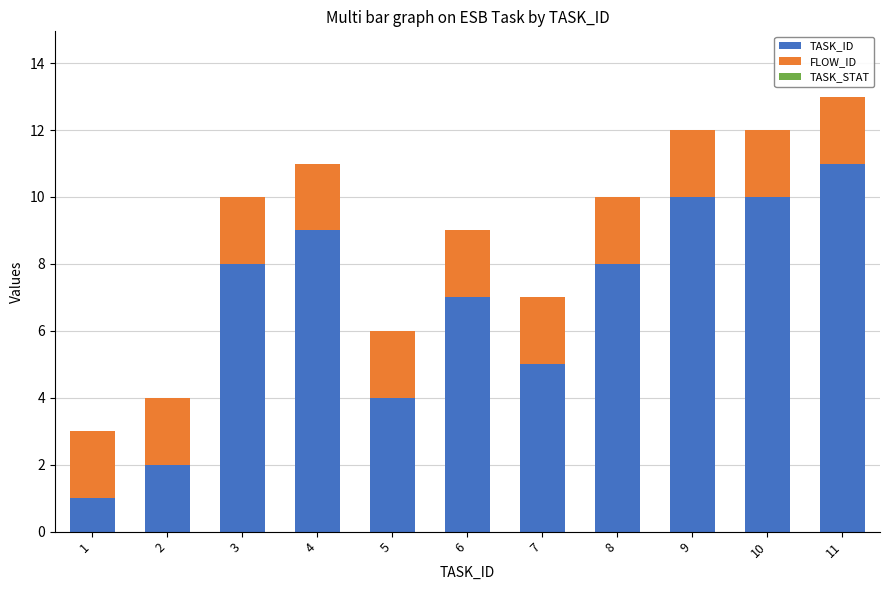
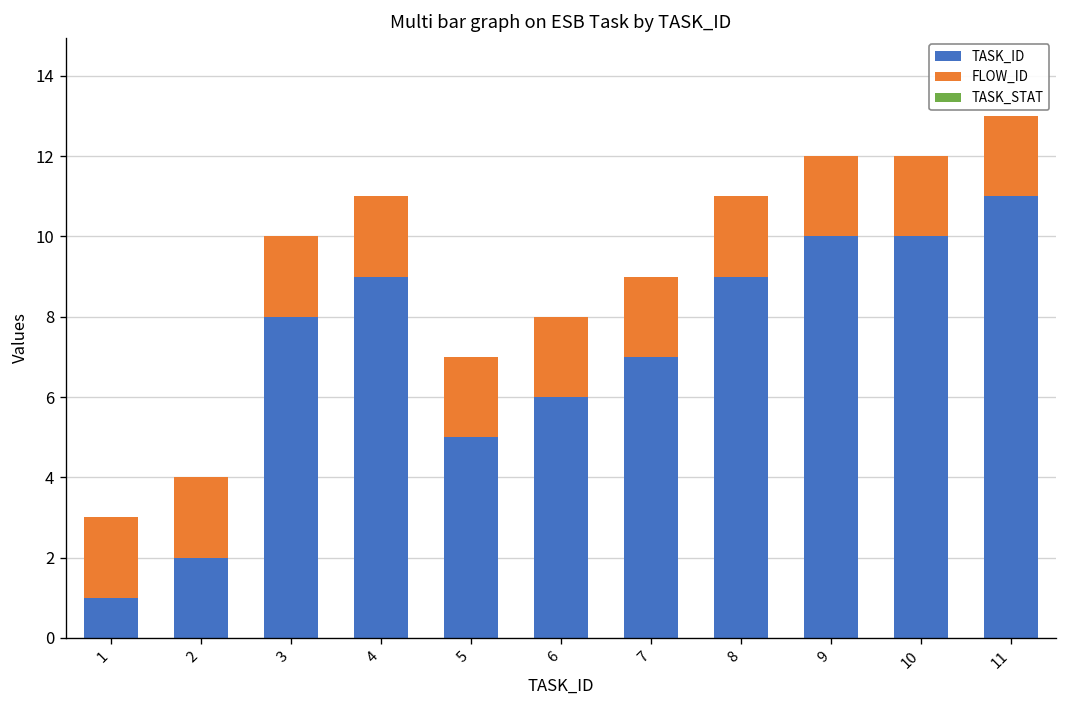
TASK_ID, 5: 4 -> 5
TASK_ID, 6: 7 -> 6
TASK_ID, 7: 5 -> 7
TASK_ID, 8: 8 -> 9
